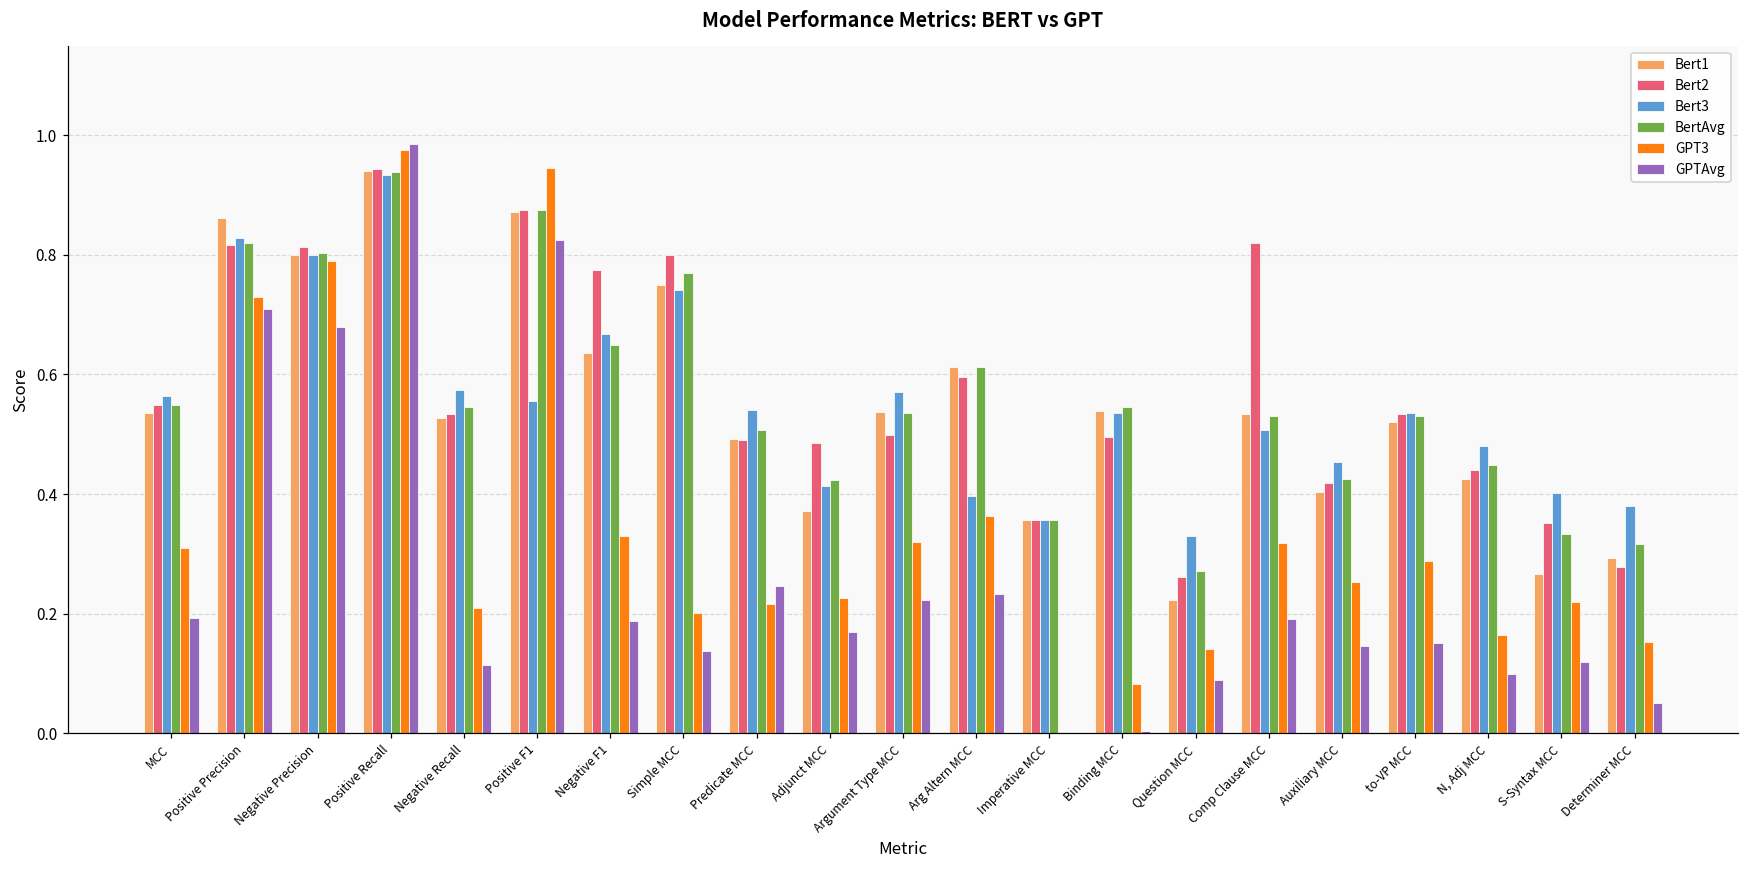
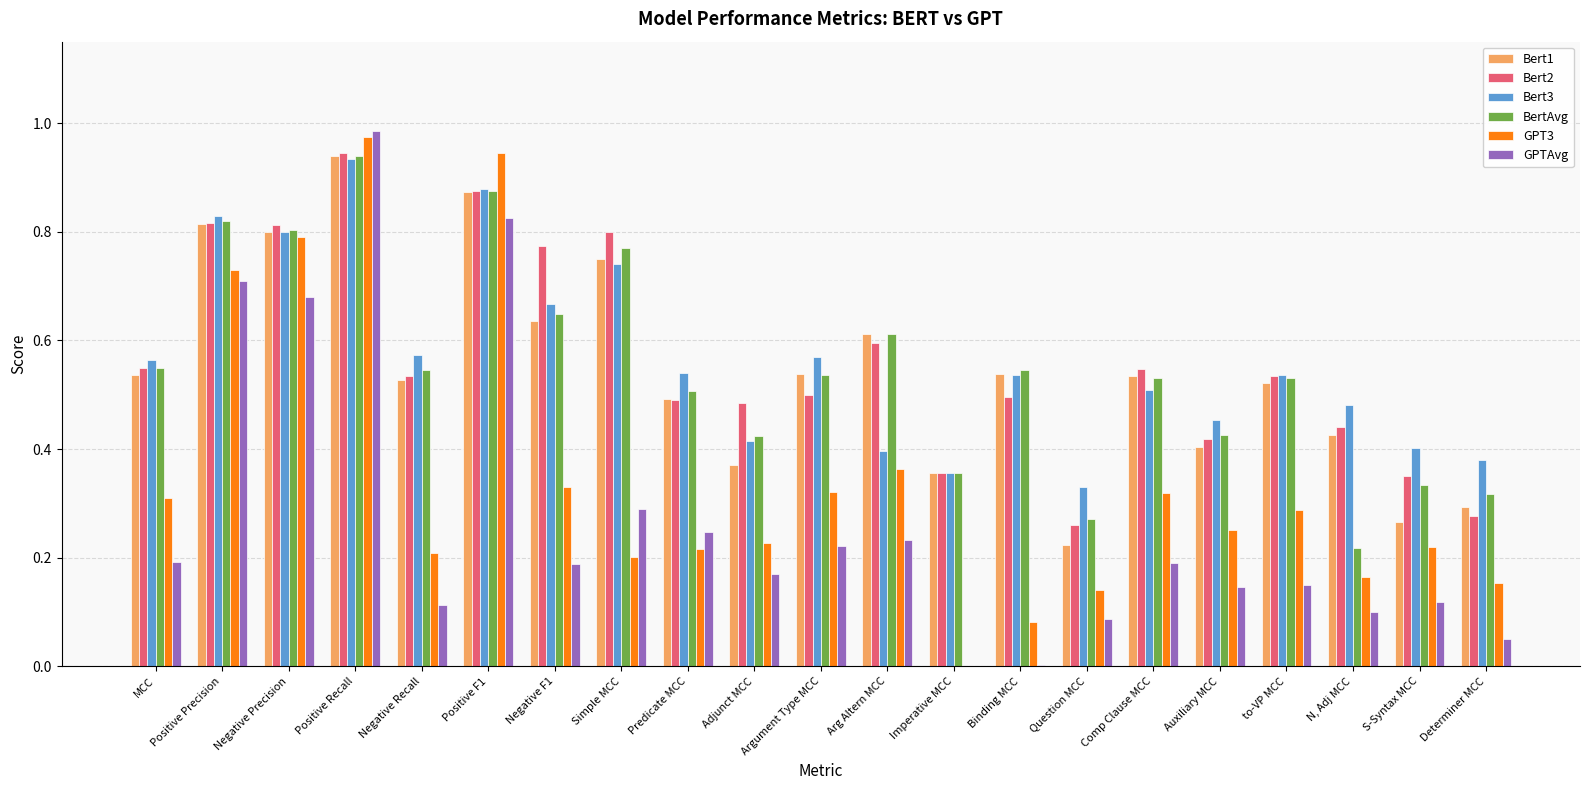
Bert1, Positive Precision: 0.86 -> 0.81
Bert3, Positive F1: 0.56 -> 0.88
GPTAvg, Simple MCC: 0.14 -> 0.29
Bert2, Comp Clause MCC: 0.82 -> 0.55
BertAvg, N, Adj MCC: 0.45 -> 0.22
